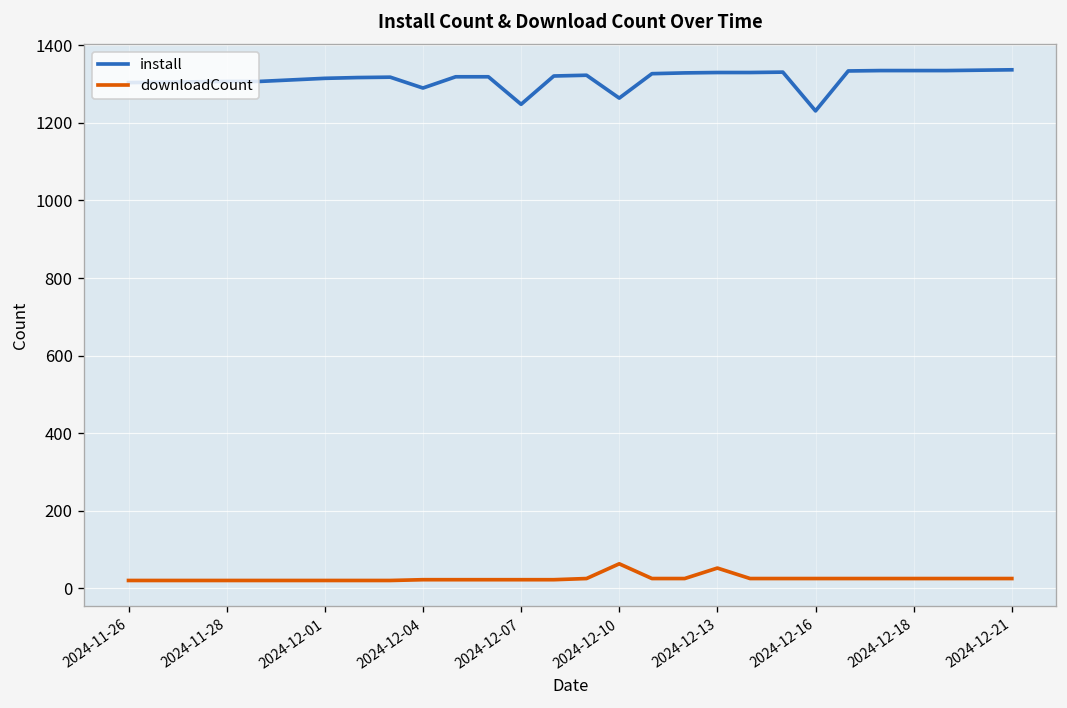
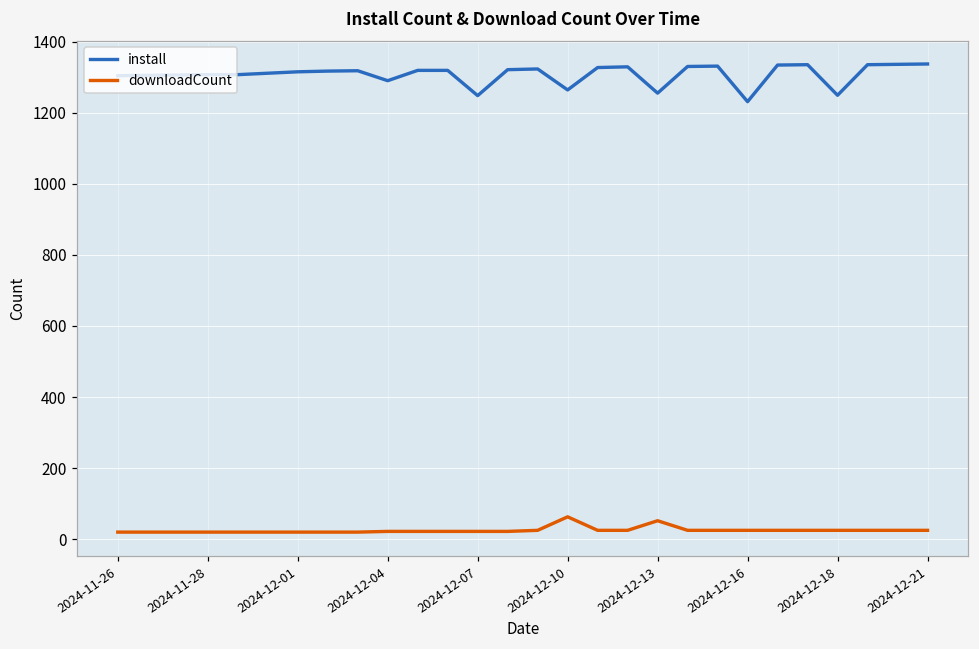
install, 2024-12-13: 1330 -> 1260
install, 2024-12-18: 1340 -> 1250
